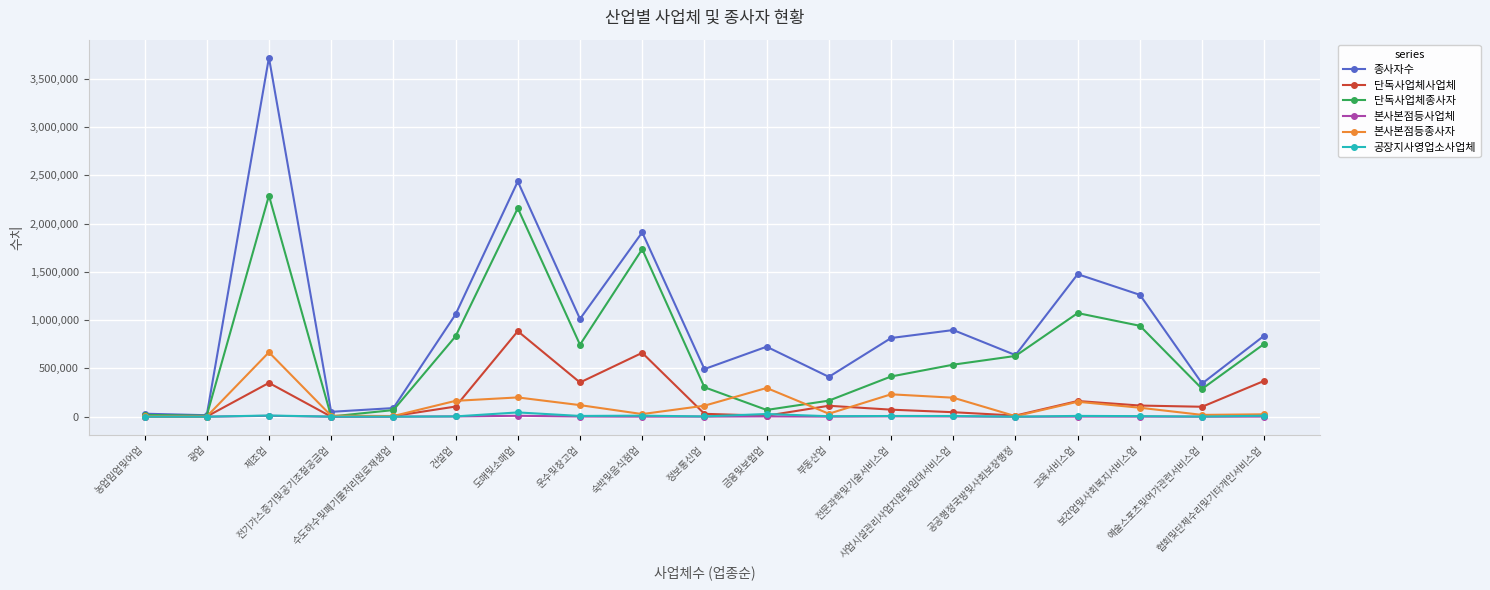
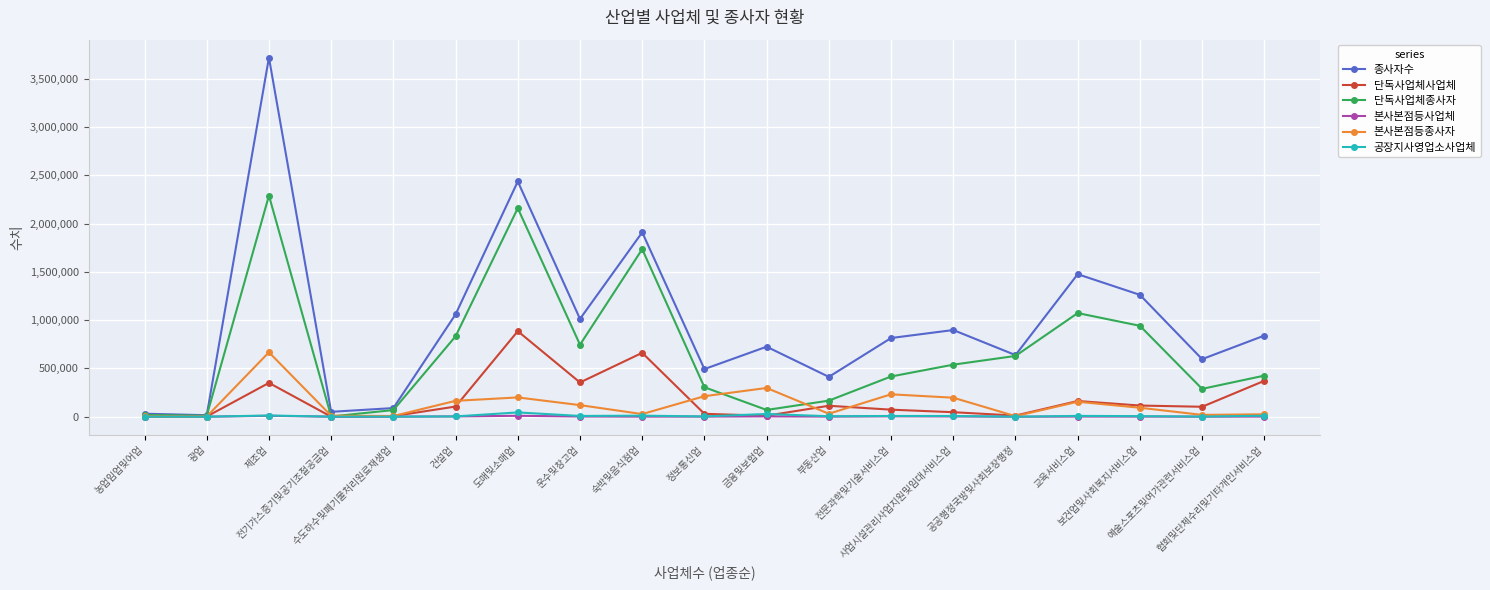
본사본점등종사자, 정보통신업: 100,000 -> 200,000
종사자수, 예술스포츠및여가관련서비스업: 300,000 -> 600,000
단독사업체종사자, 협회및단체수리및기타개인서비스업: 800,000 -> 400,000
